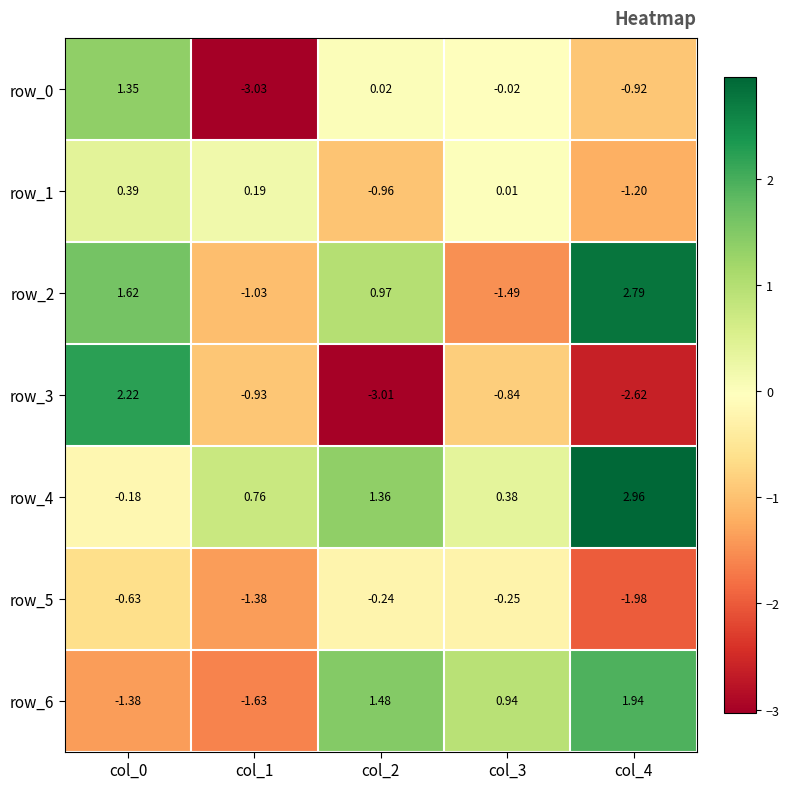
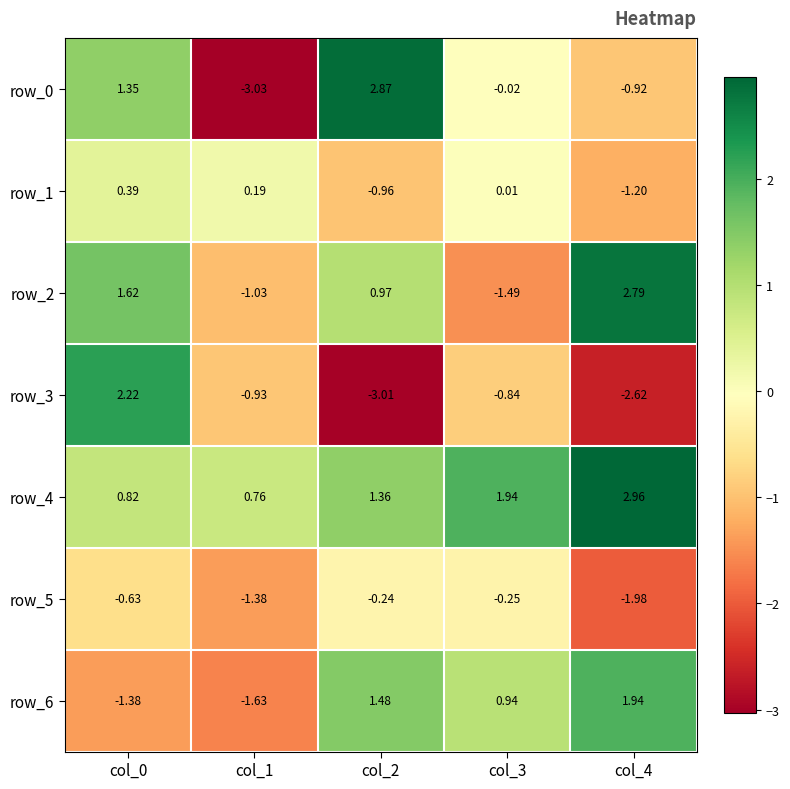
row_0, col_2: 0.02 -> 2.87
row_4, col_0: -0.18 -> 0.82
row_4, col_3: 0.38 -> 1.94
